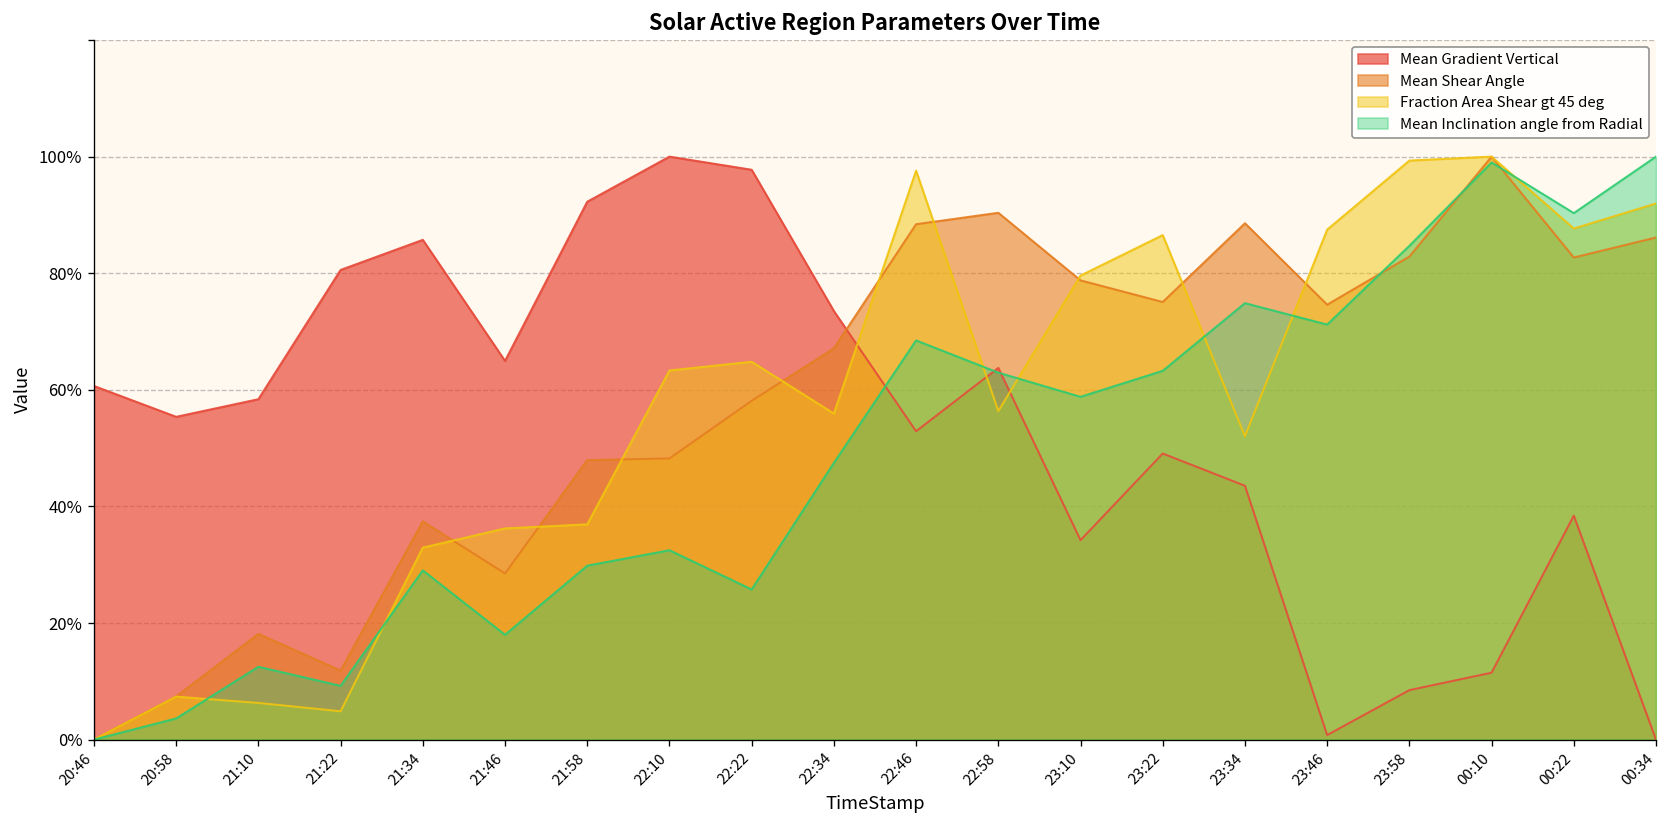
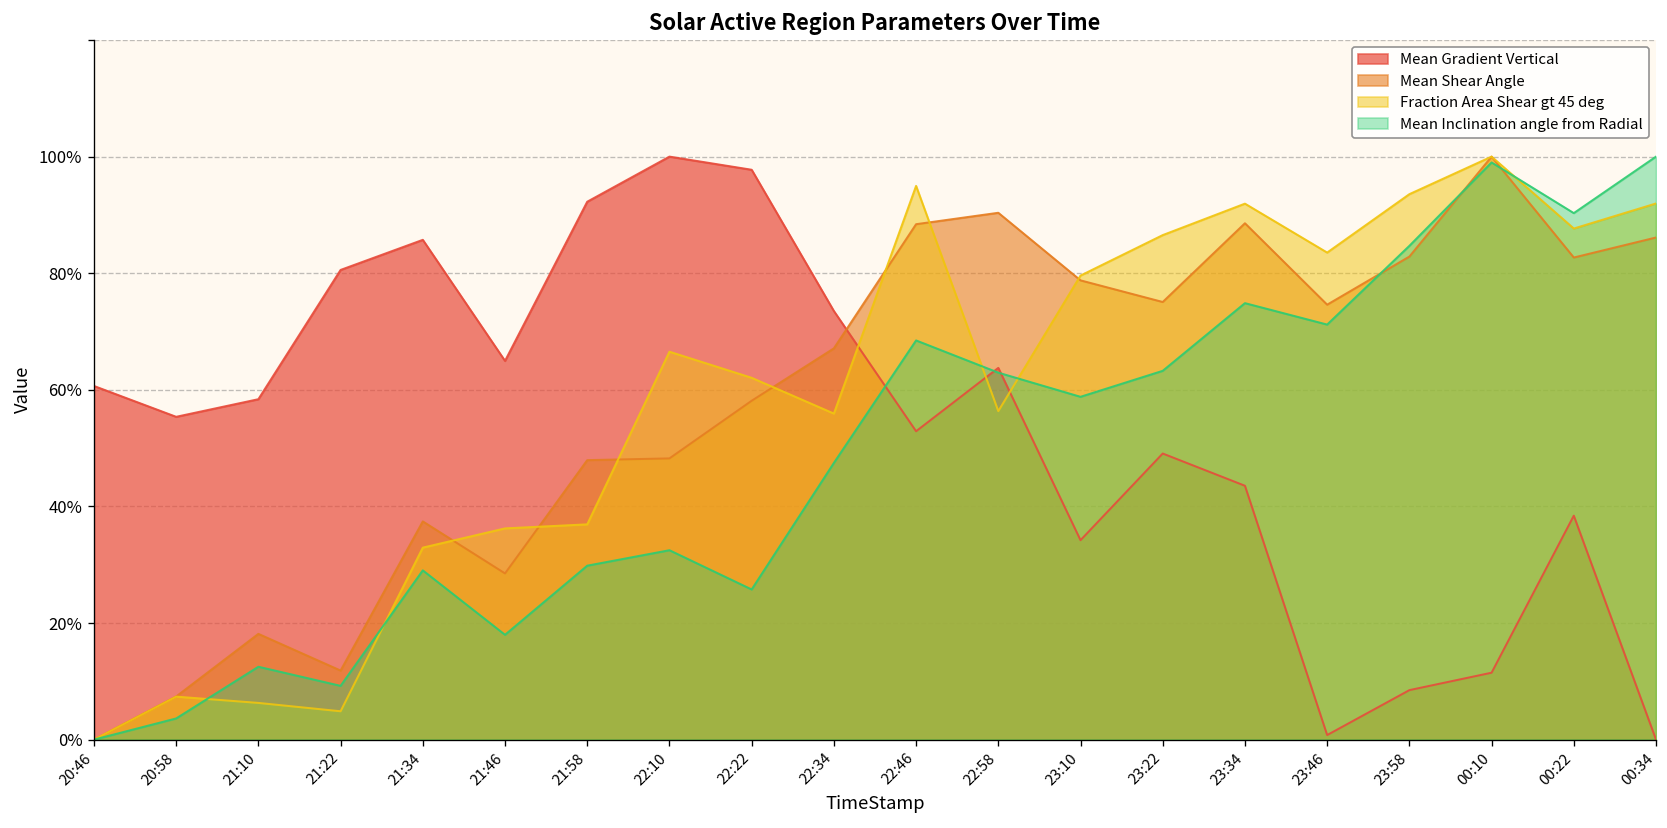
Fraction Area Shear gt 45 deg, 22:10: 63% -> 67%
Fraction Area Shear gt 45 deg, 22:22: 65% -> 62%
Fraction Area Shear gt 45 deg, 22:46: 98% -> 95%
Fraction Area Shear gt 45 deg, 23:34: 52% -> 92%
Fraction Area Shear gt 45 deg, 23:46: 87% -> 84%
Fraction Area Shear gt 45 deg, 23:58: 99% -> 94%
